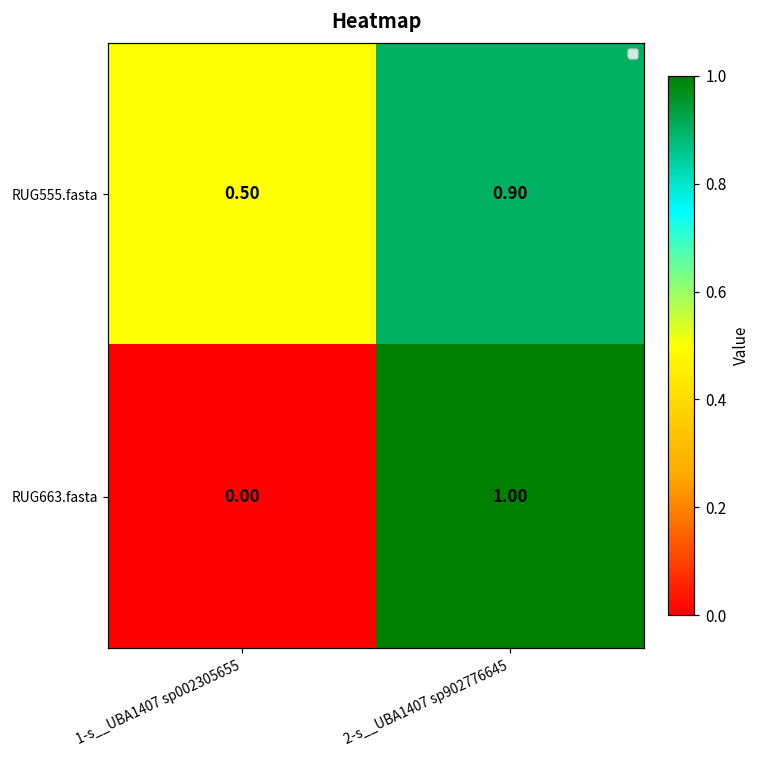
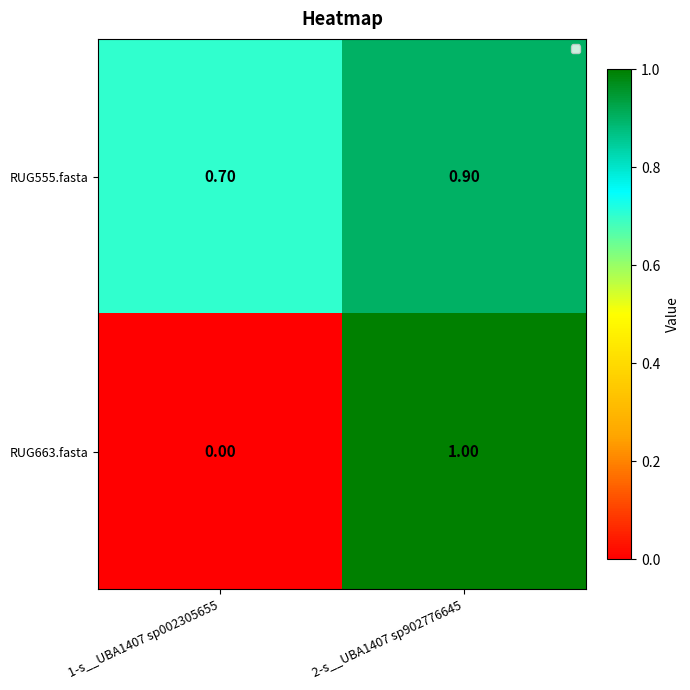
RUG555.fasta, 1-s__UBA1407 sp002305655: 0.50 -> 0.70
